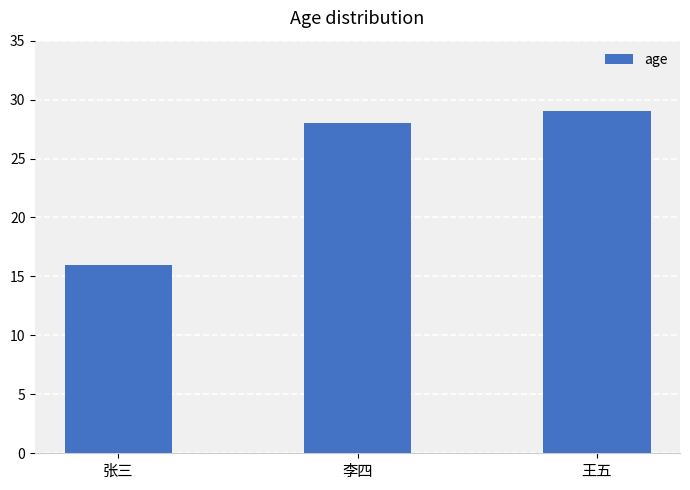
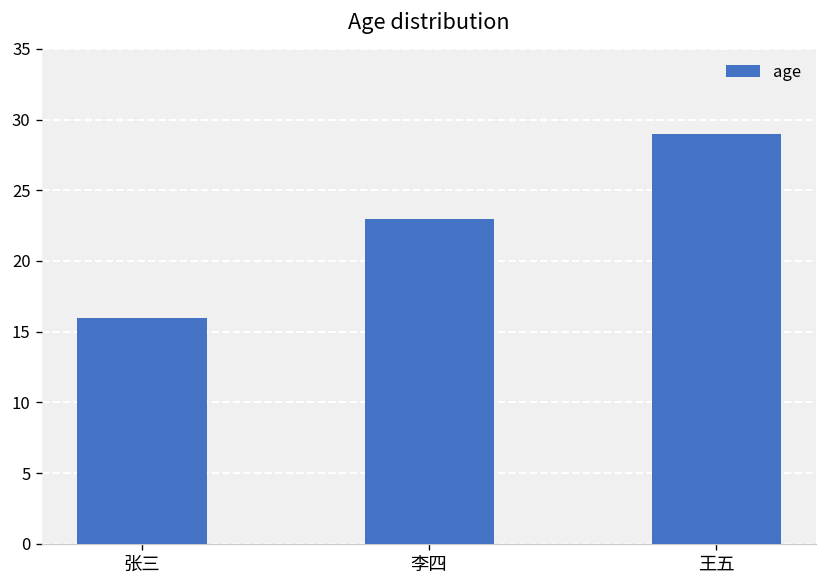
李四: 28 -> 23
